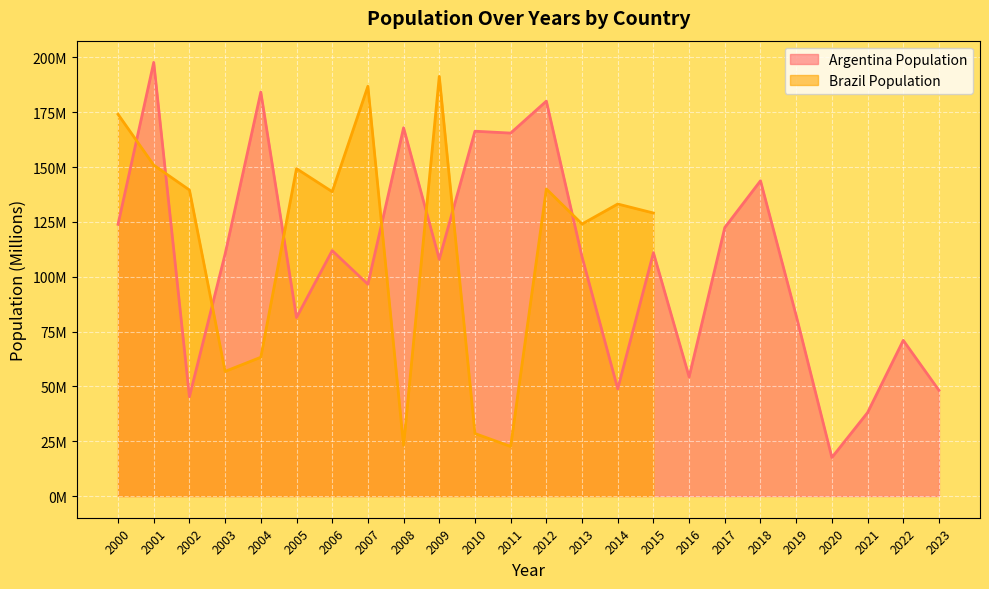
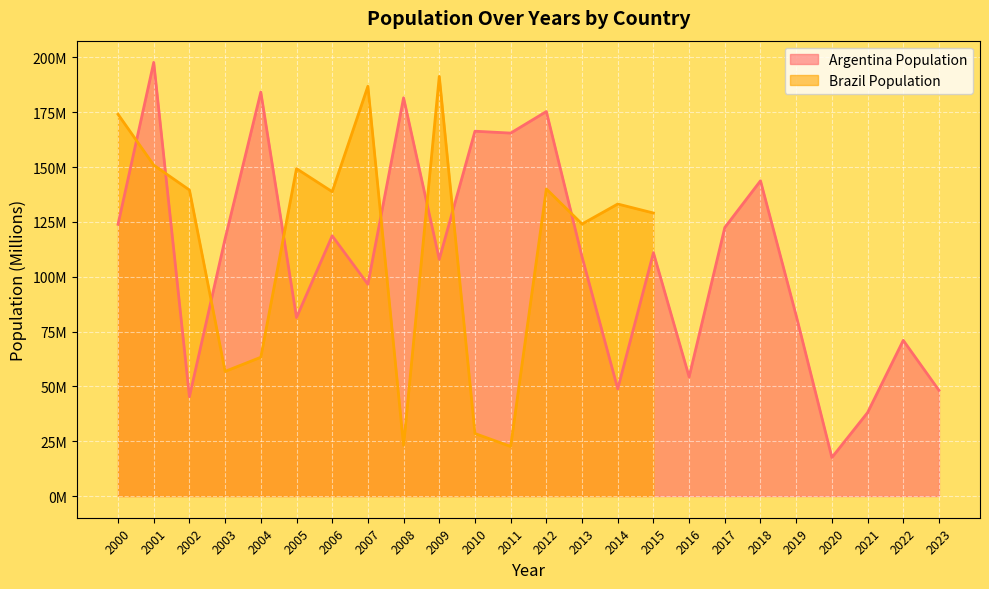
Argentina Population, 2003: 110000000 -> 117000000
Argentina Population, 2006: 112000000 -> 119000000
Argentina Population, 2008: 168000000 -> 182000000
Argentina Population, 2012: 180000000 -> 175000000
